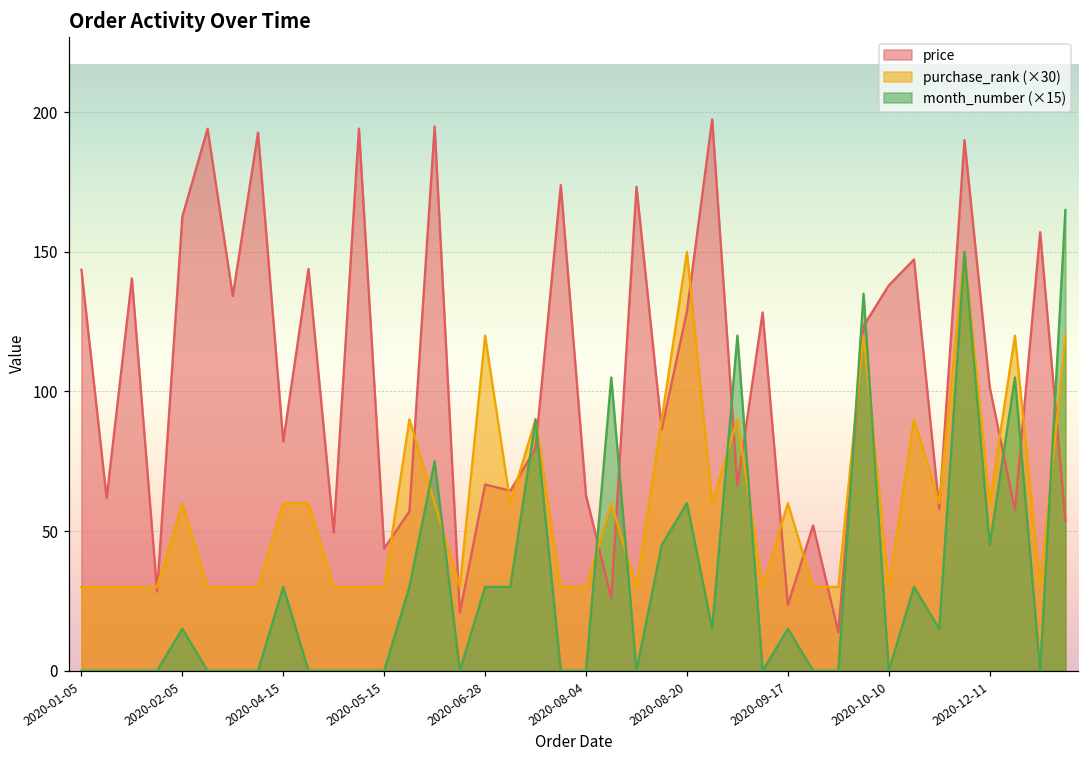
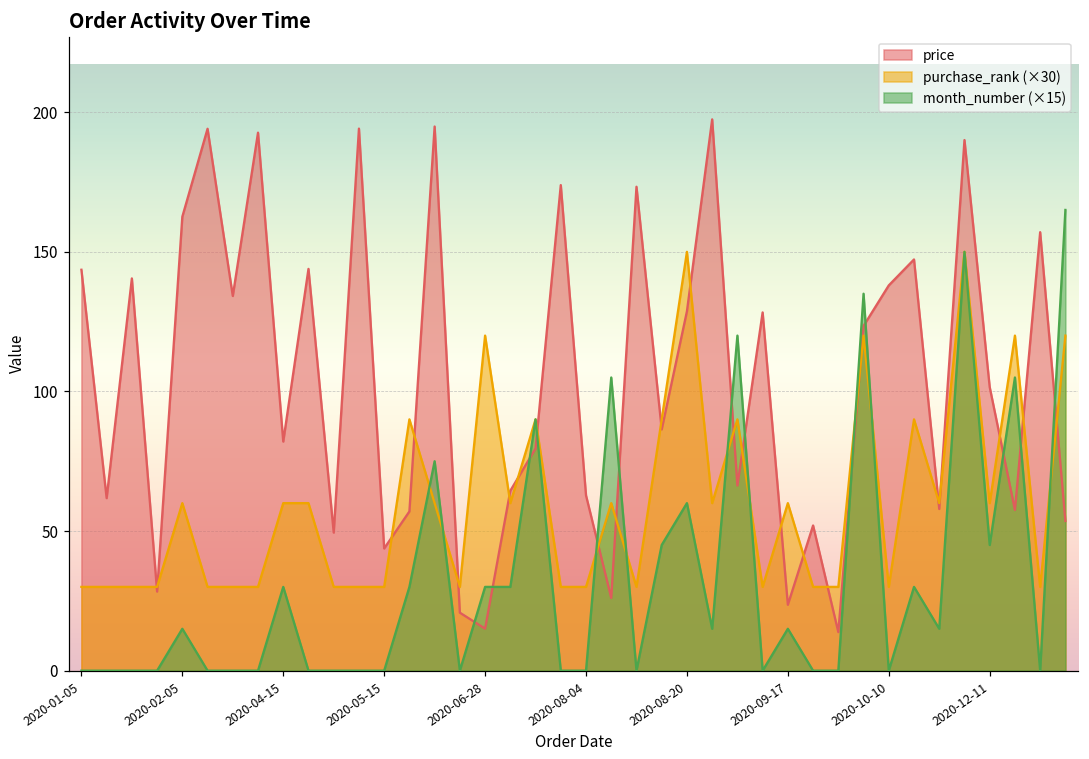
price, 2020-06-28: 67 -> 15
